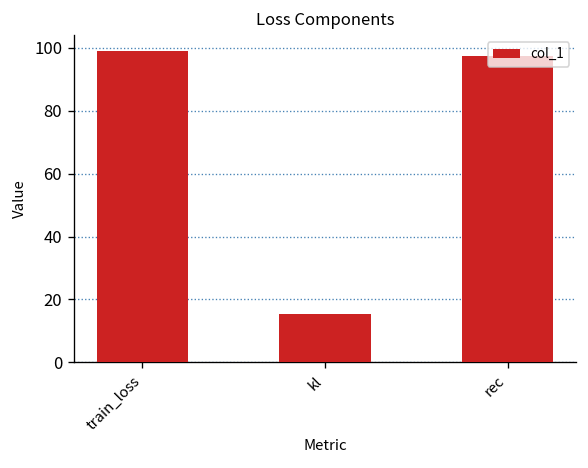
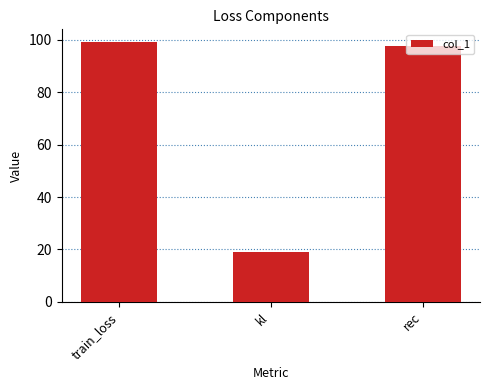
kl: 15 -> 19
